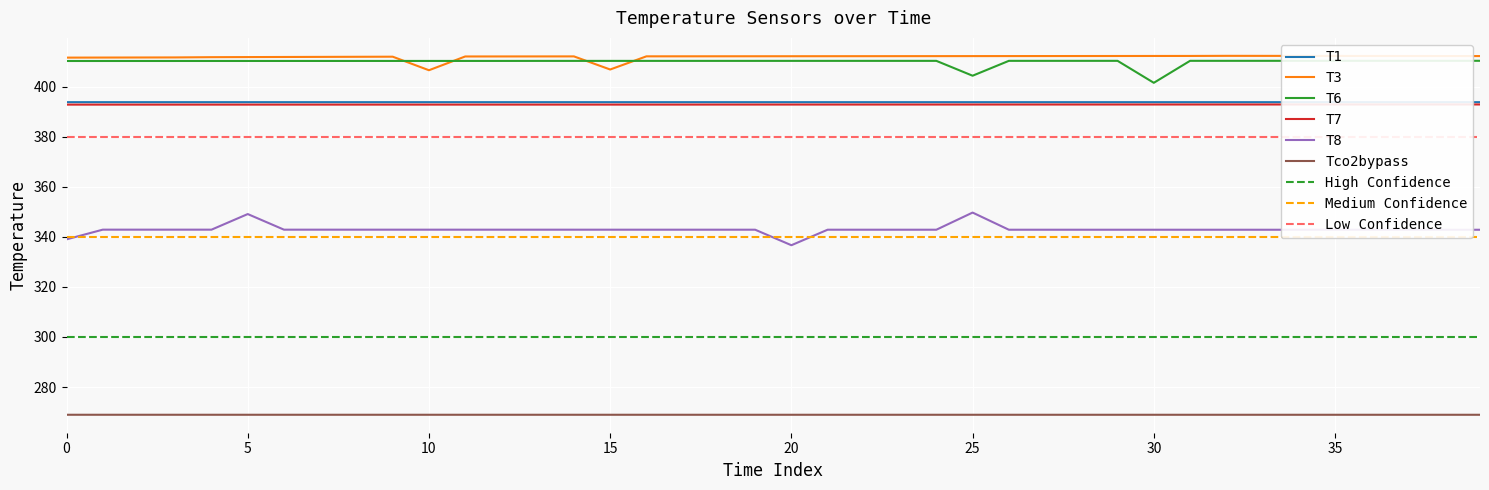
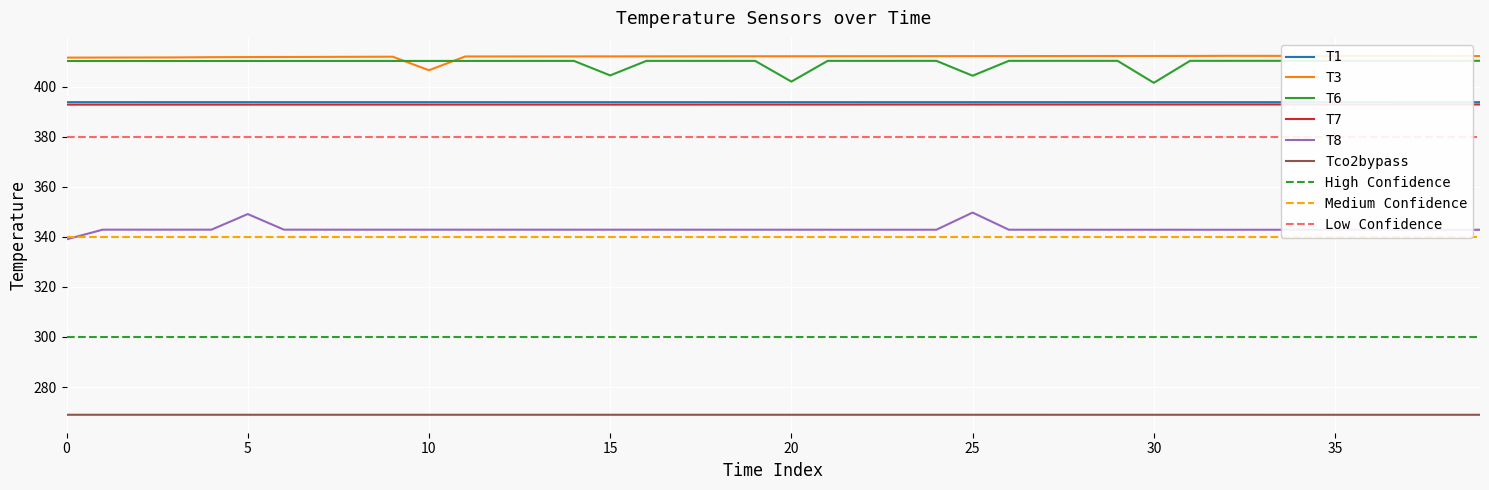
T3, 15: 407 -> 412
T6, 15: 410 -> 405
T6, 20: 410 -> 402
T8, 20: 337 -> 343
